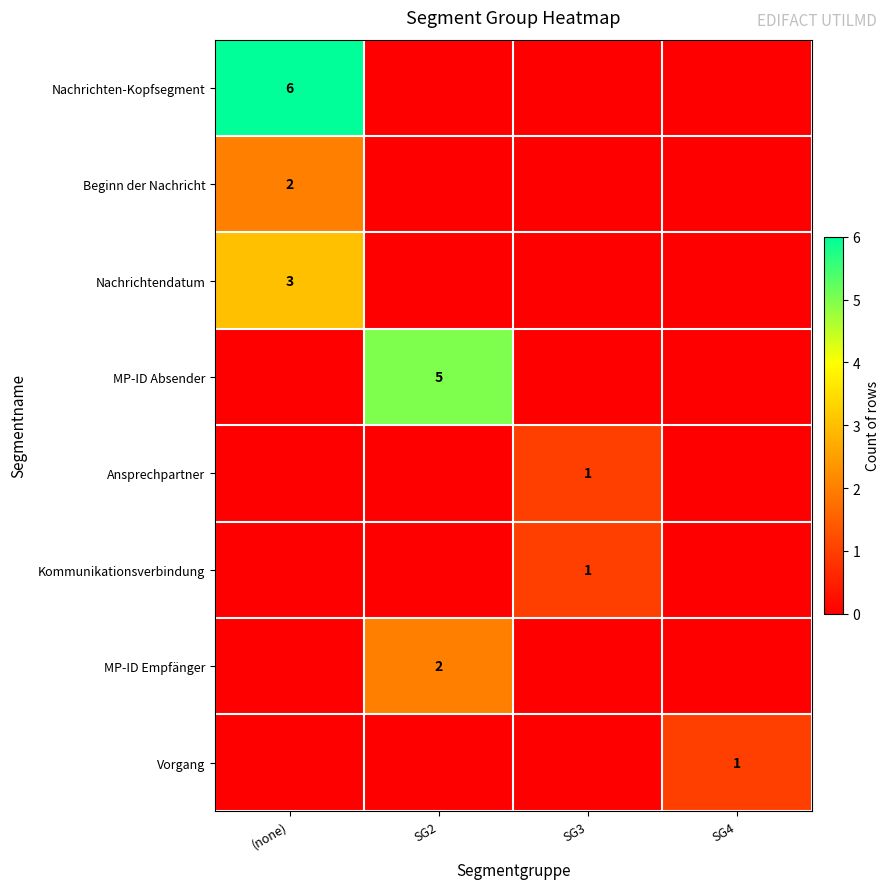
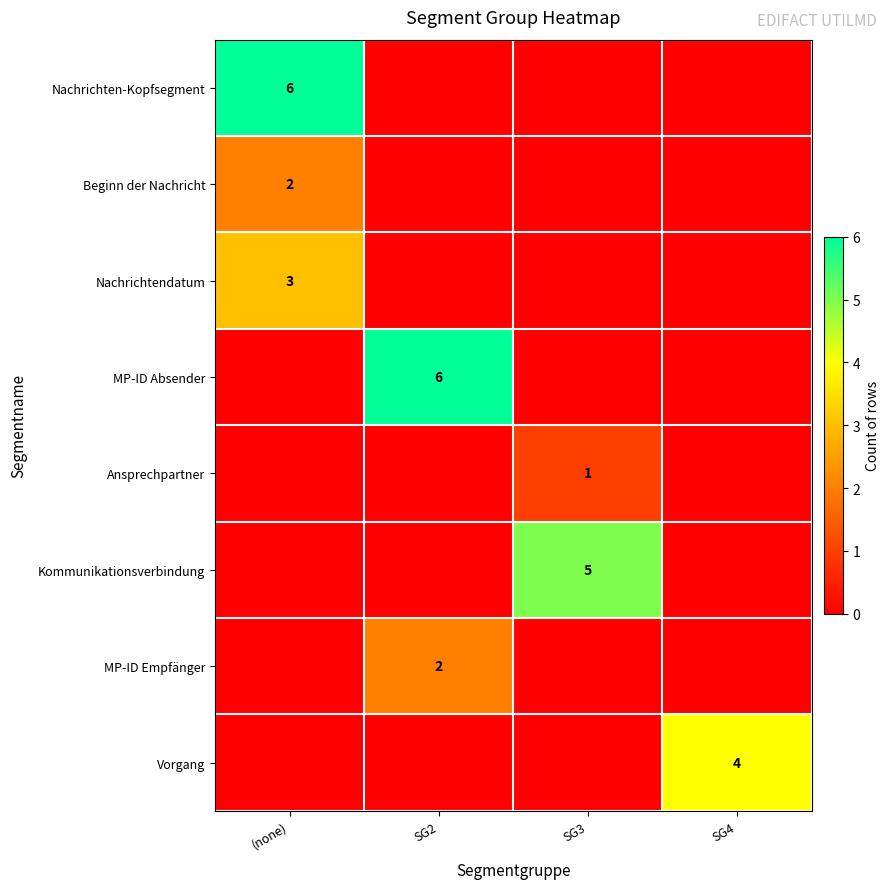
MP-ID Absender, SG2: 5 -> 6
Kommunikationsverbindung, SG3: 1 -> 5
Vorgang, SG4: 1 -> 4
